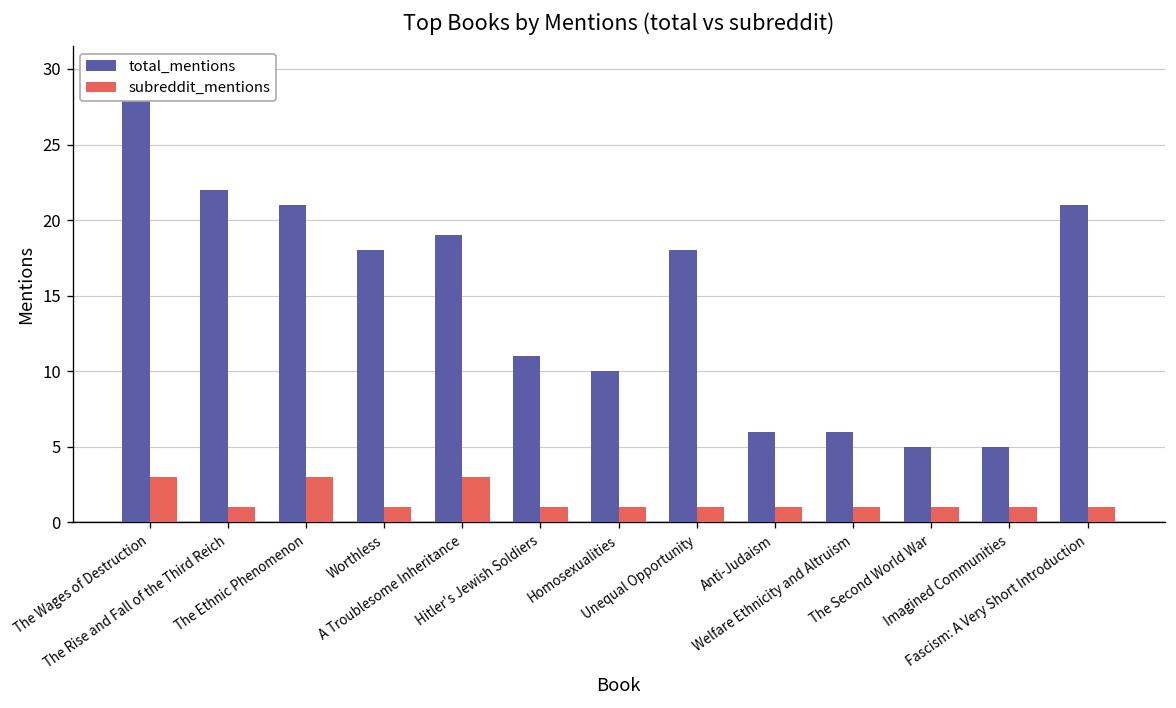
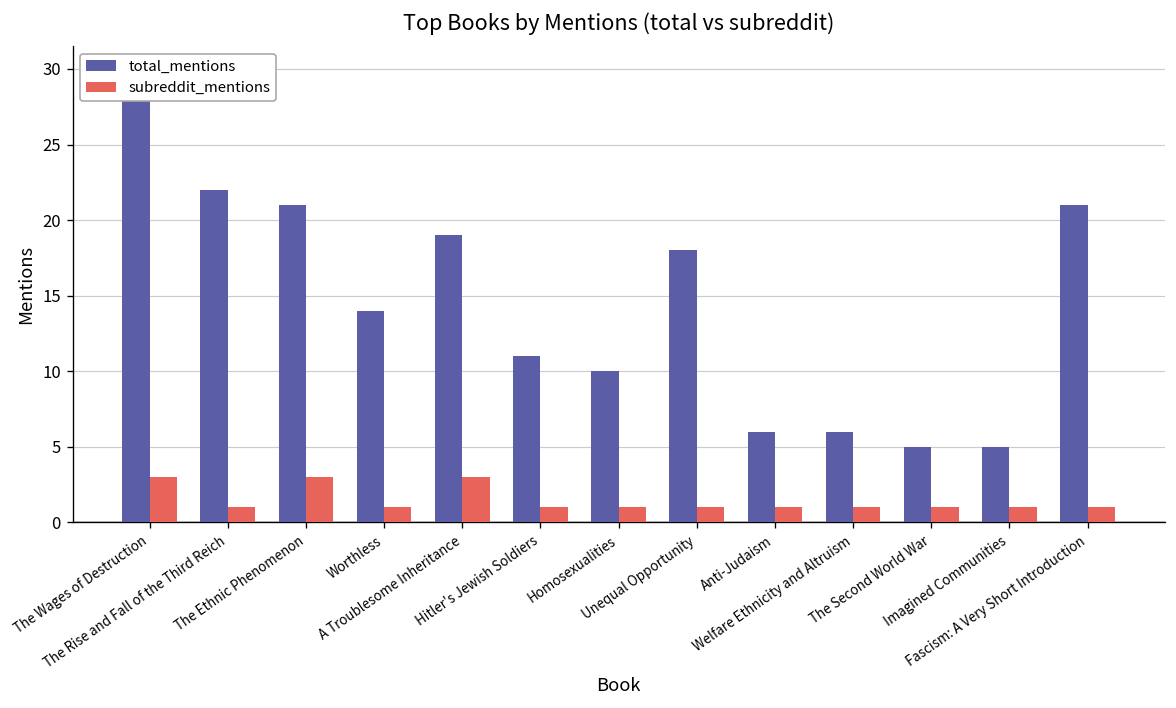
total_mentions, Worthless: 18 -> 14
